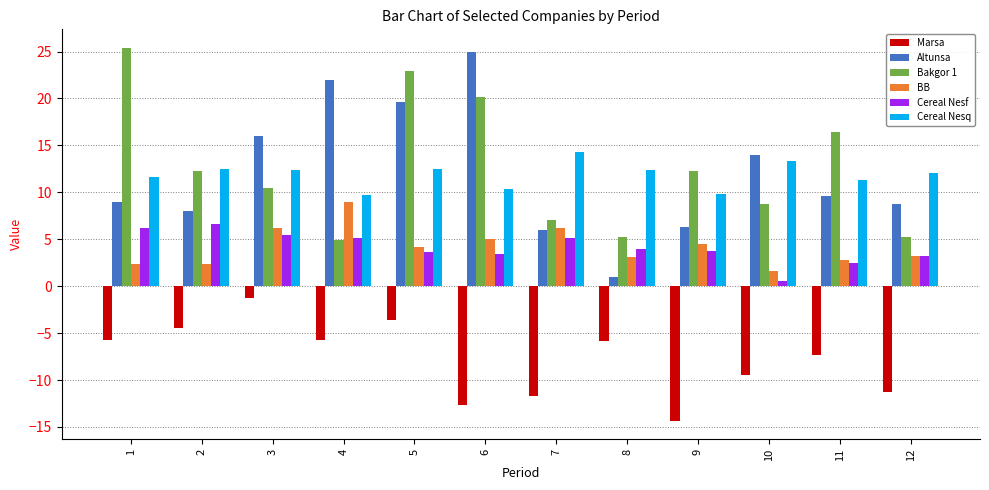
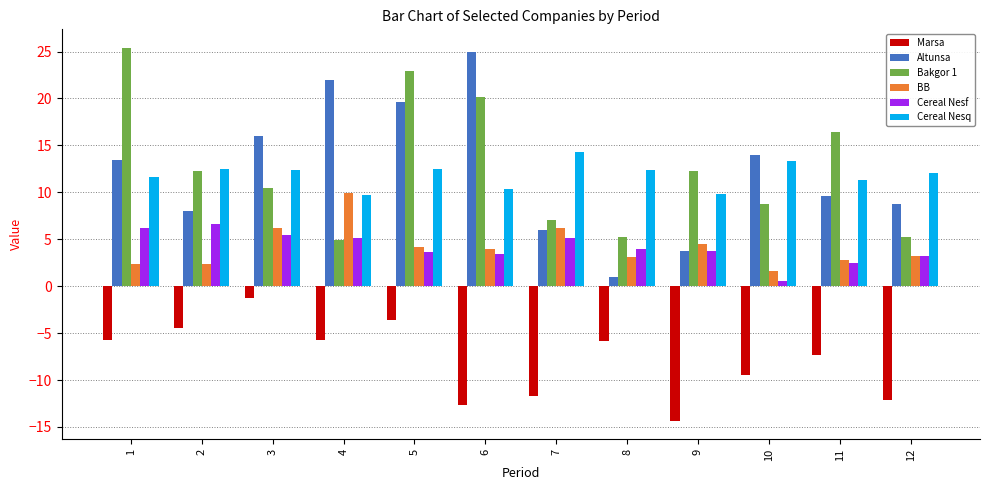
Altunsa, 1: 9 -> 13
BB, 4: 9 -> 10
BB, 6: 5 -> 4
Altunsa, 9: 6 -> 4
Marsa, 12: -11 -> -12
